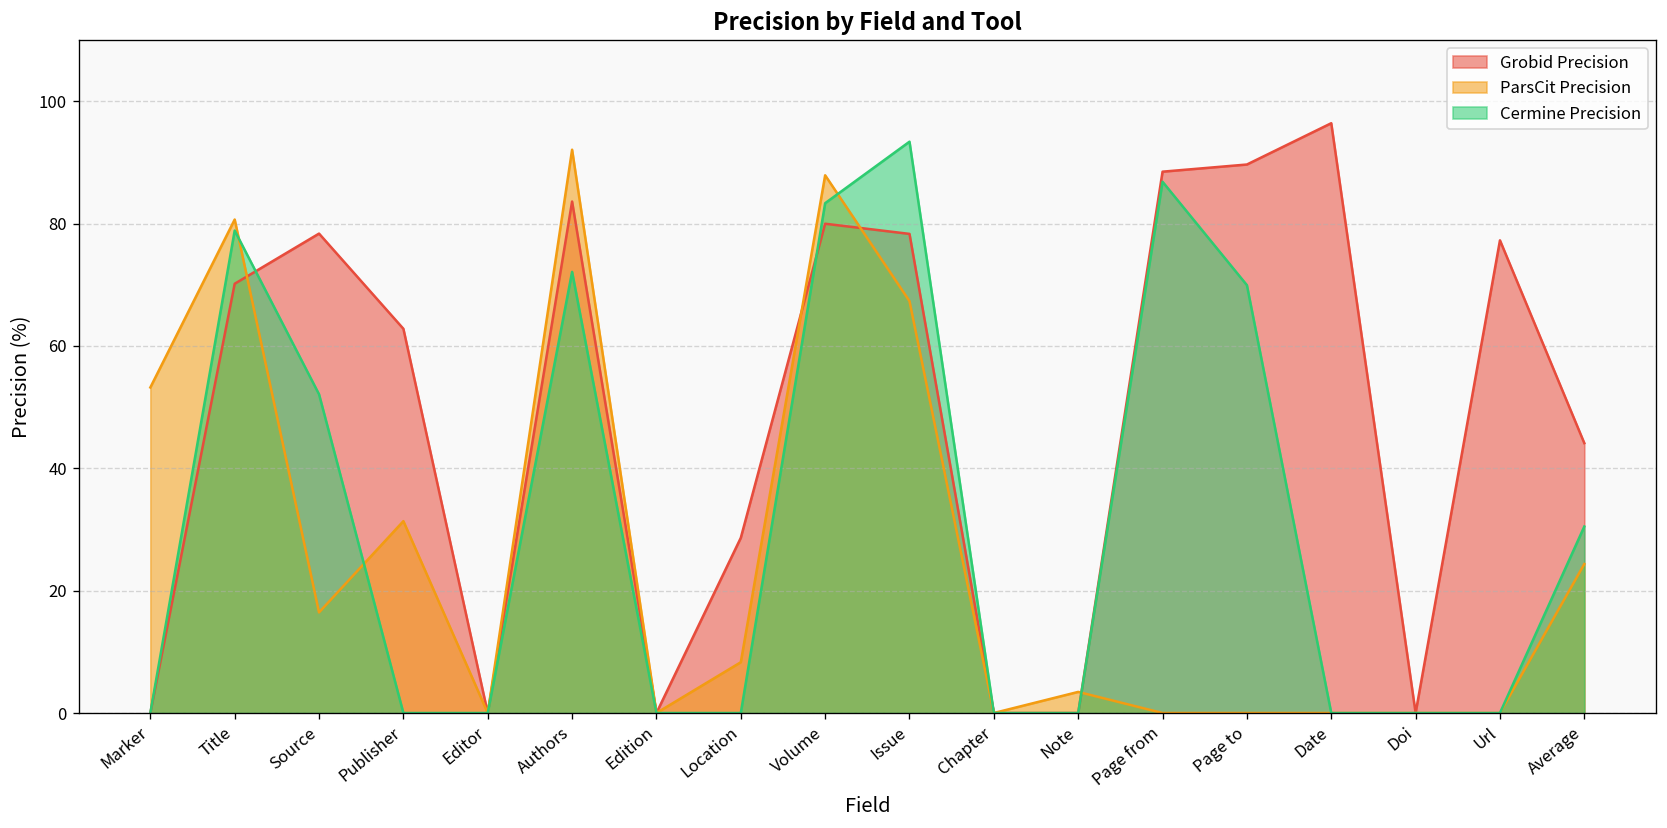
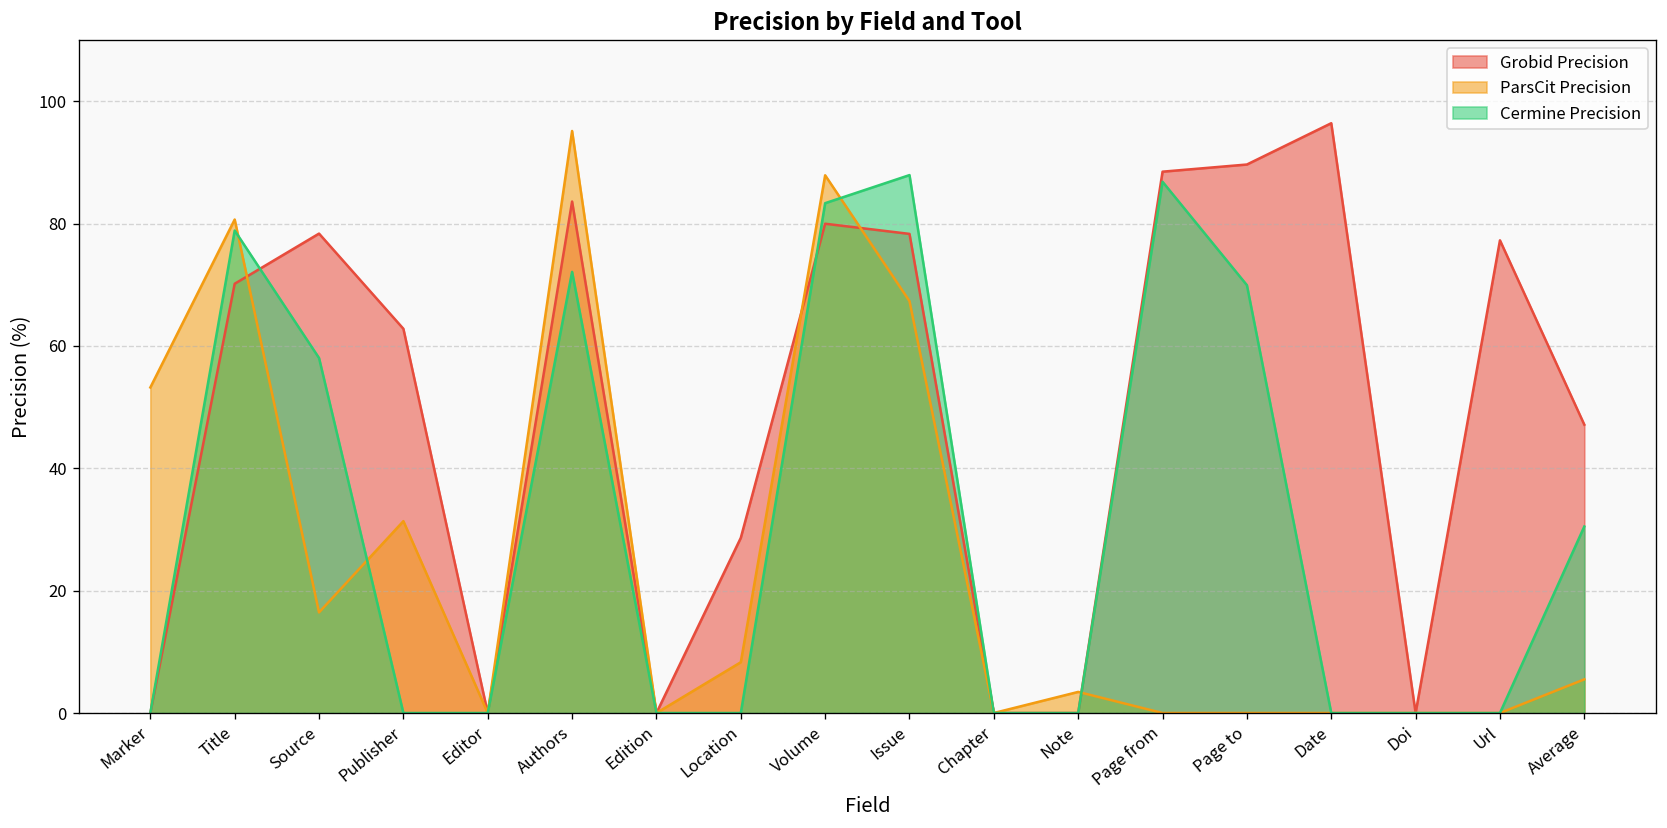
Cermine Precision, Source: 52 -> 58
ParsCit Precision, Authors: 92 -> 95
Cermine Precision, Issue: 93 -> 88
Grobid Precision, Average: 44 -> 47
ParsCit Precision, Average: 24 -> 6
